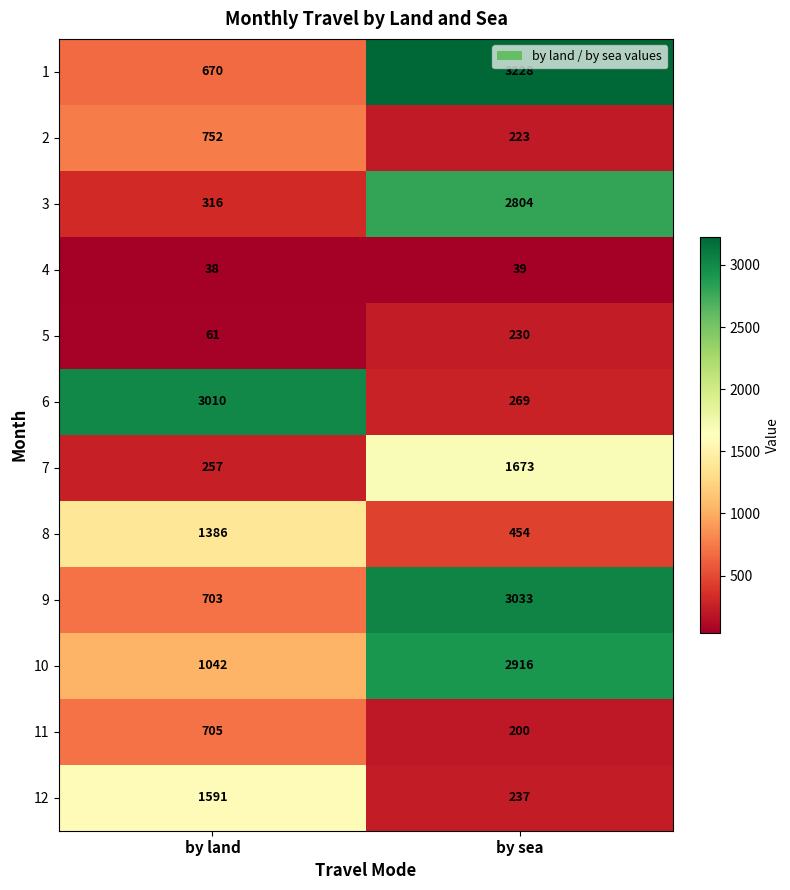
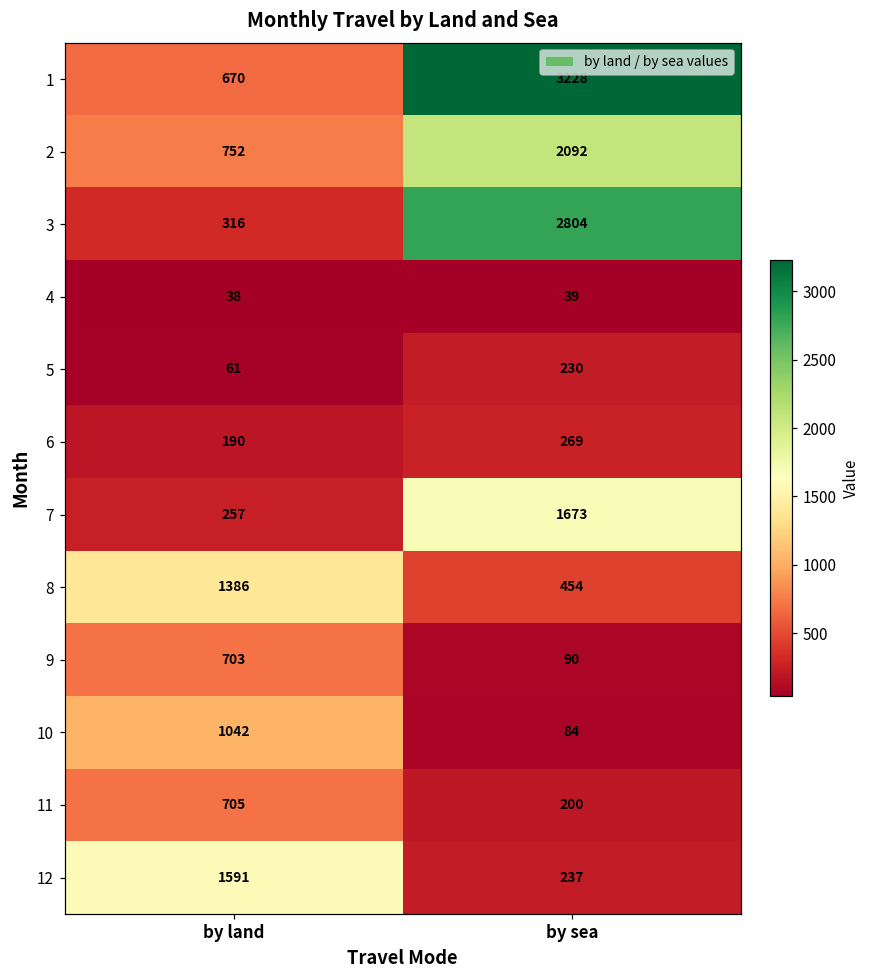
2, by sea: 223 -> 2092
6, by land: 3010 -> 190
9, by sea: 3033 -> 90
10, by sea: 2916 -> 84
